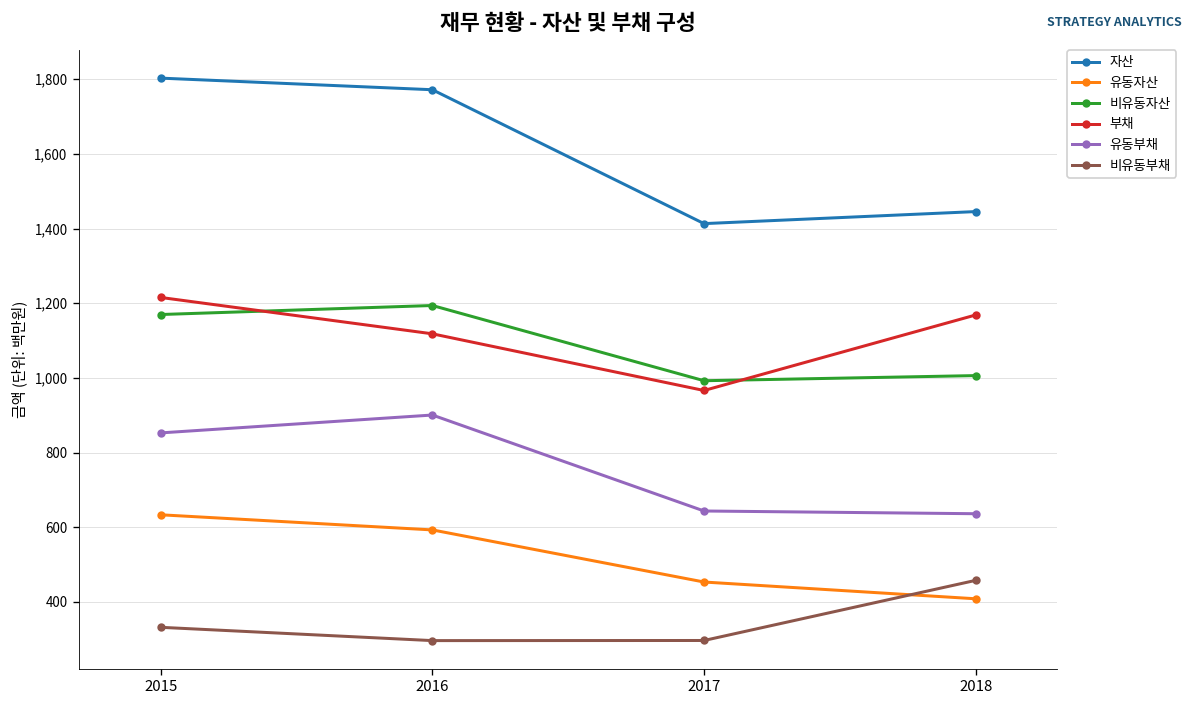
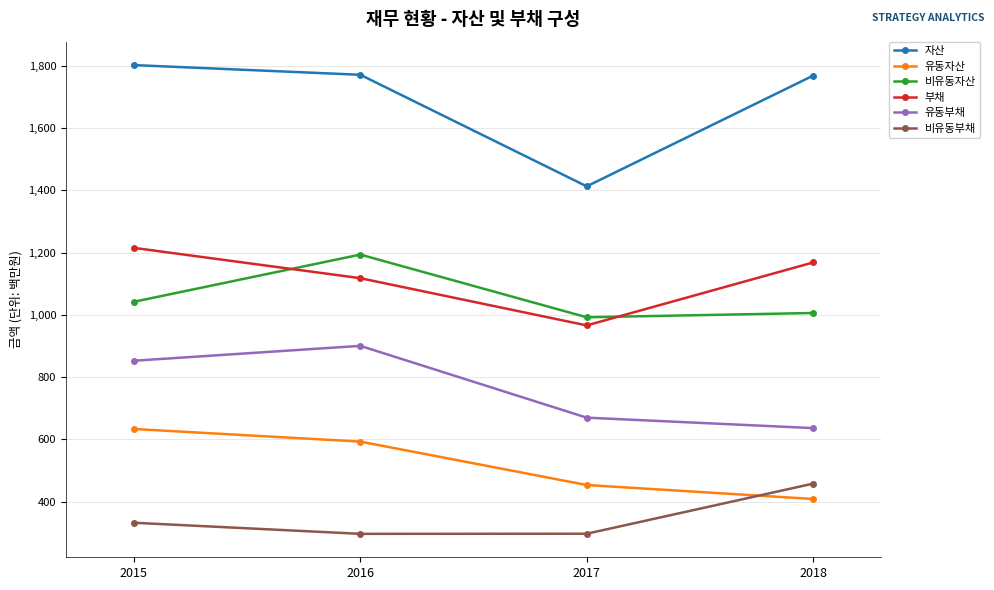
비유동자산, 2015: 1,170 -> 1,040
유동부채, 2017: 640 -> 670
자산, 2018: 1,450 -> 1,770
